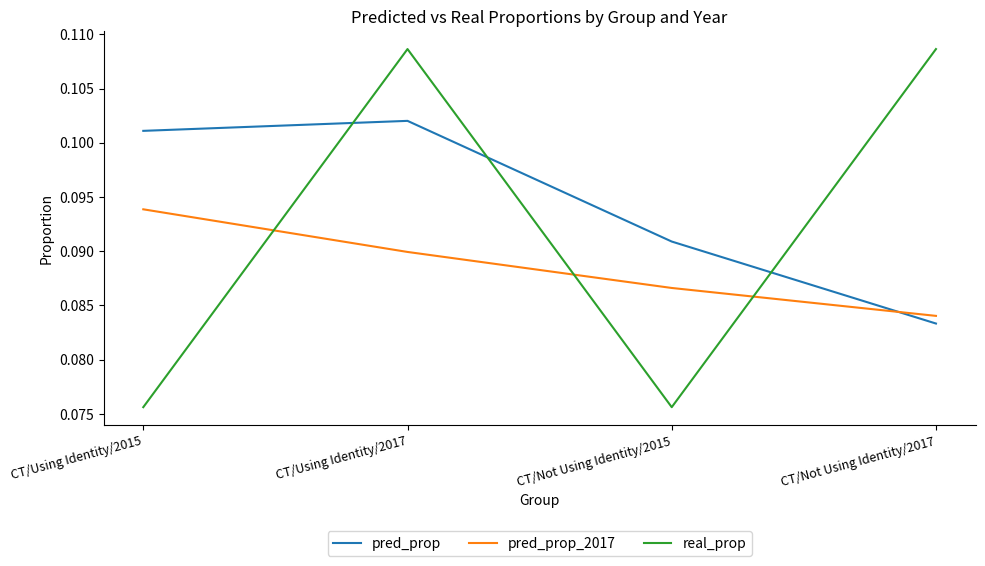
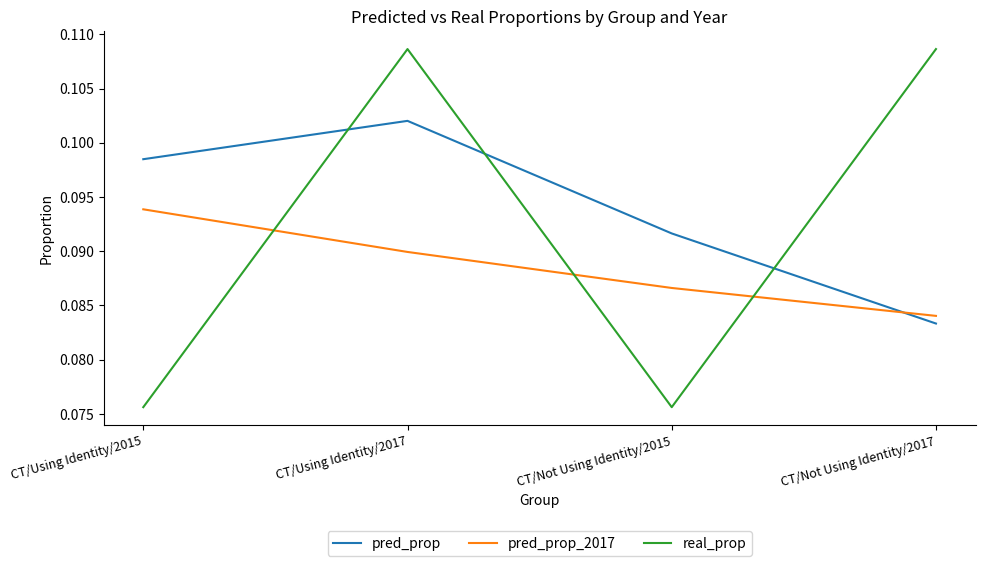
pred_prop, CT/Using Identity/2015: 0.1011 -> 0.0985
pred_prop, CT/Not Using Identity/2015: 0.0909 -> 0.0916
